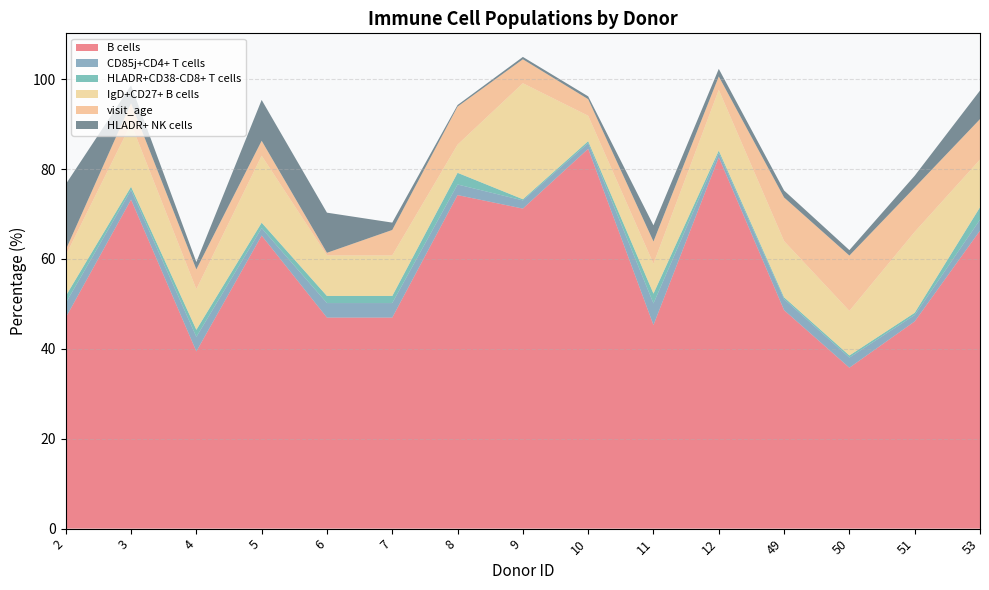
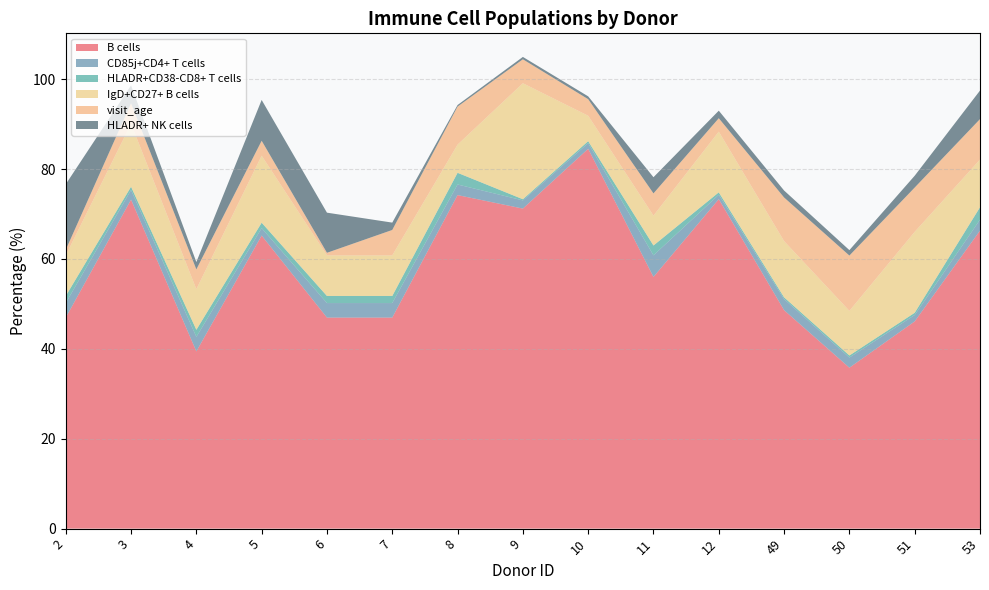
B cells, 11: 45 -> 56
B cells, 12: 83 -> 73
